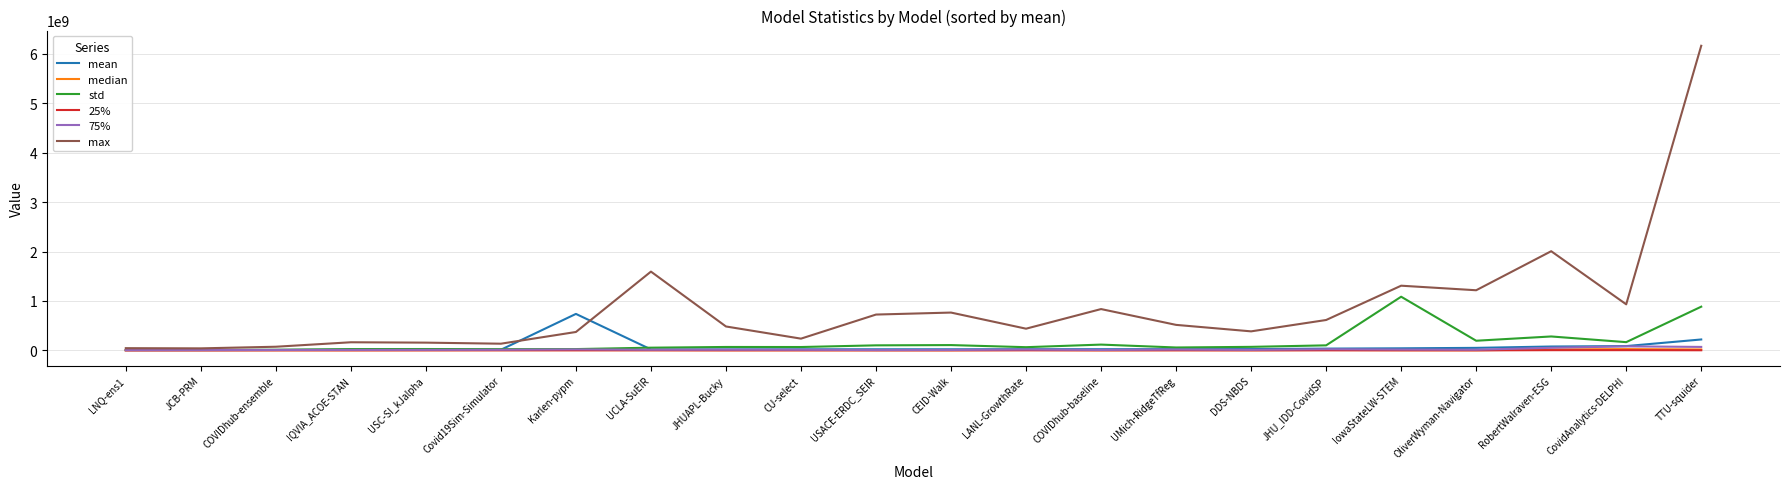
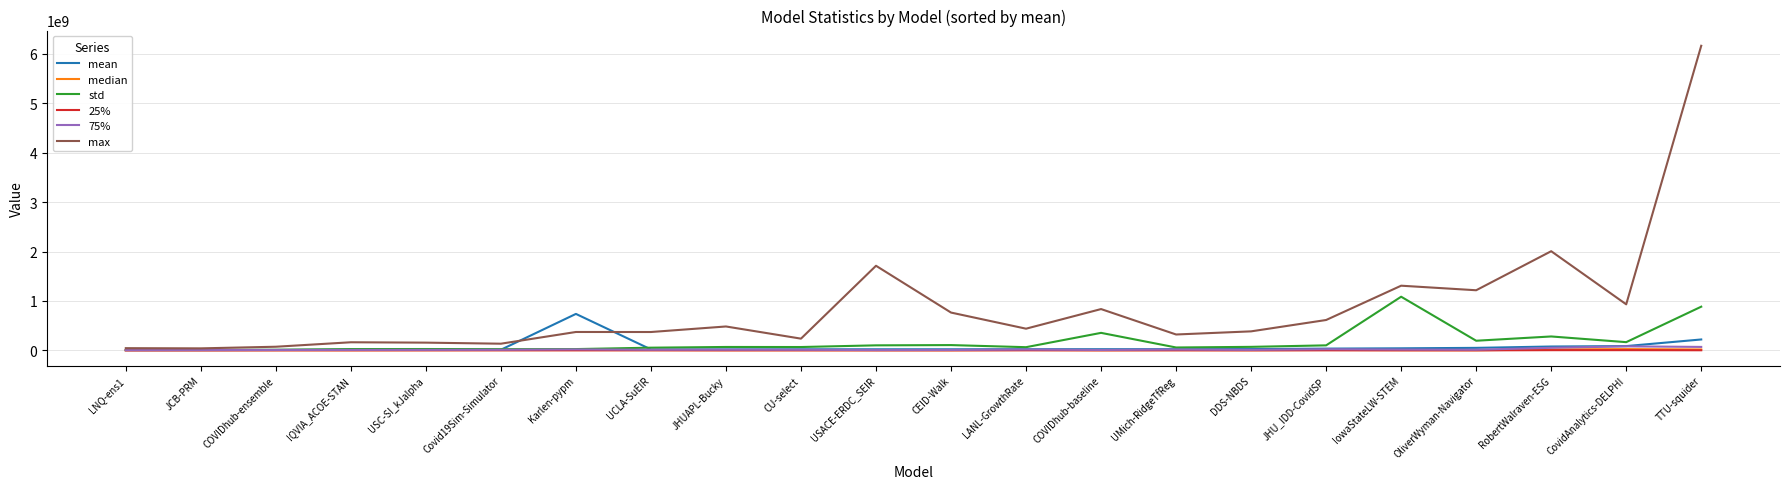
max, UCLA-SuEIR: 1600000000 -> 400000000
max, USACE-ERDC_SEIR: 700000000 -> 1700000000
std, COVIDhub-baseline: 100000000 -> 400000000
max, UMich-RidgeTfReg: 500000000 -> 300000000
